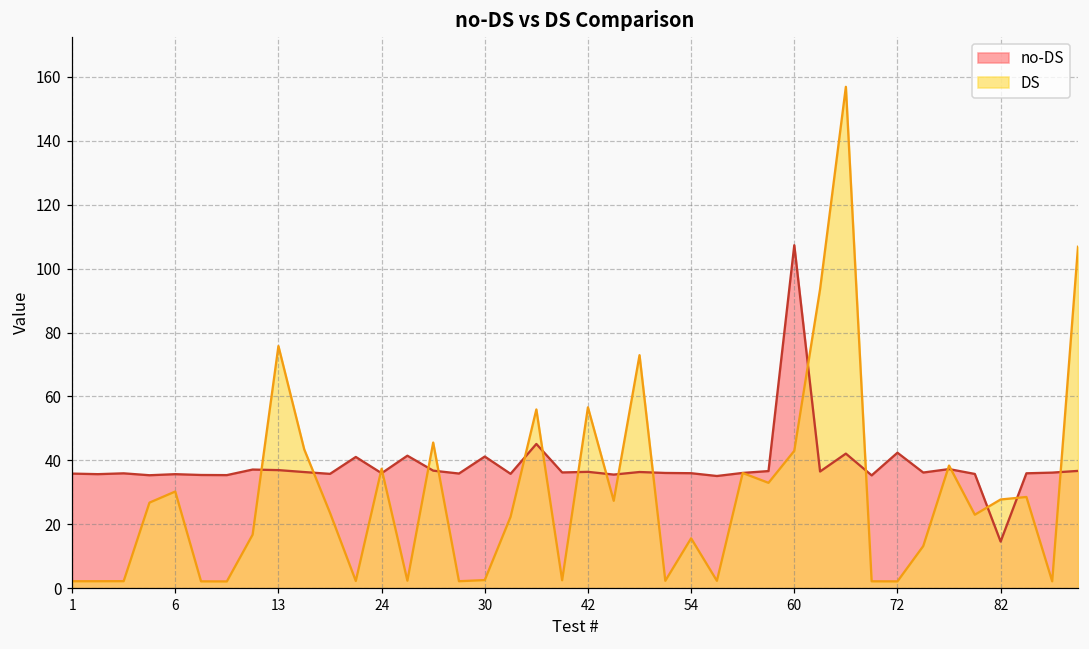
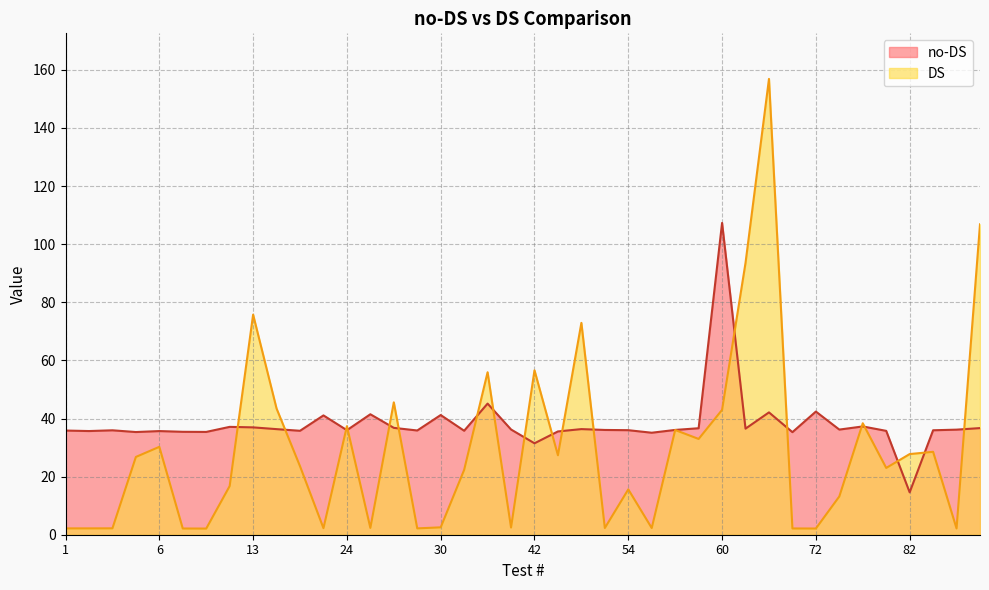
no-DS, 42: 36 -> 31
